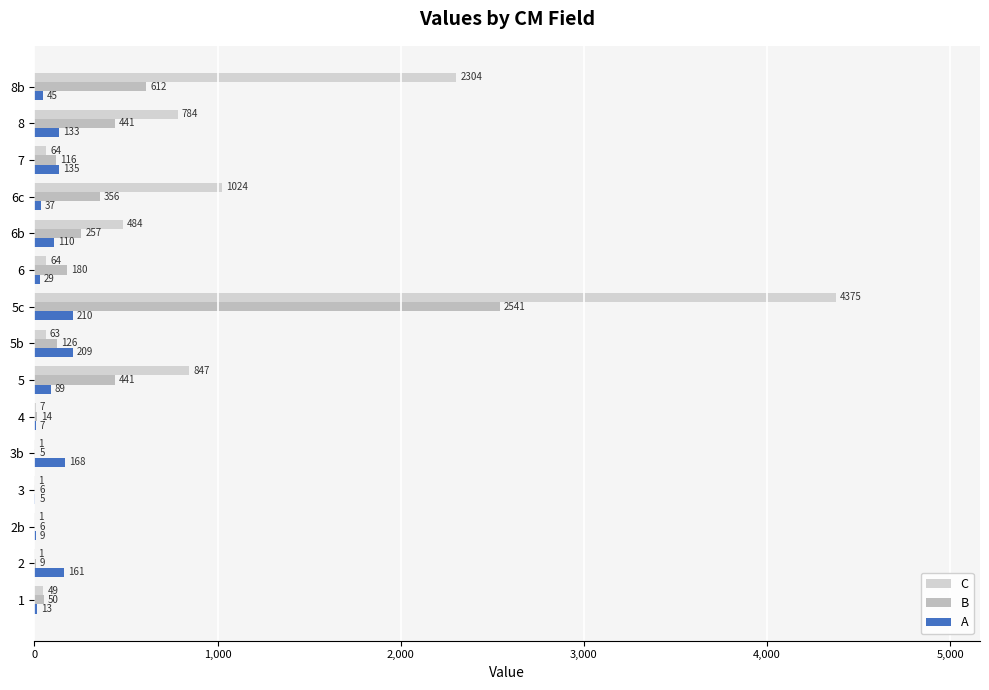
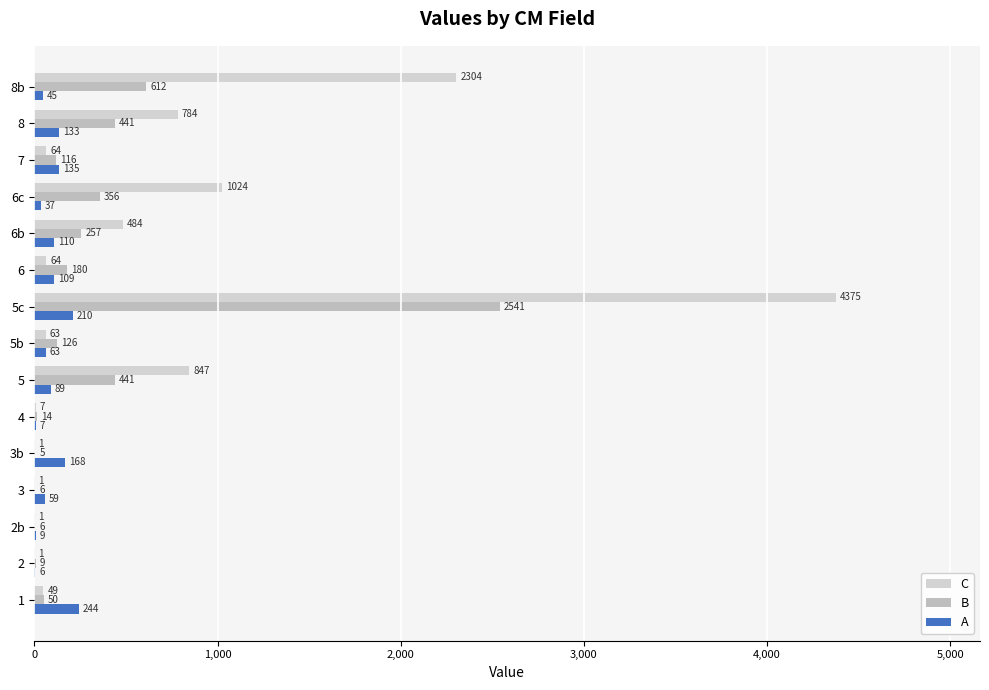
A, 6: 29 -> 109
A, 5b: 209 -> 63
A, 3: 5 -> 59
A, 2: 161 -> 6
A, 1: 13 -> 244
